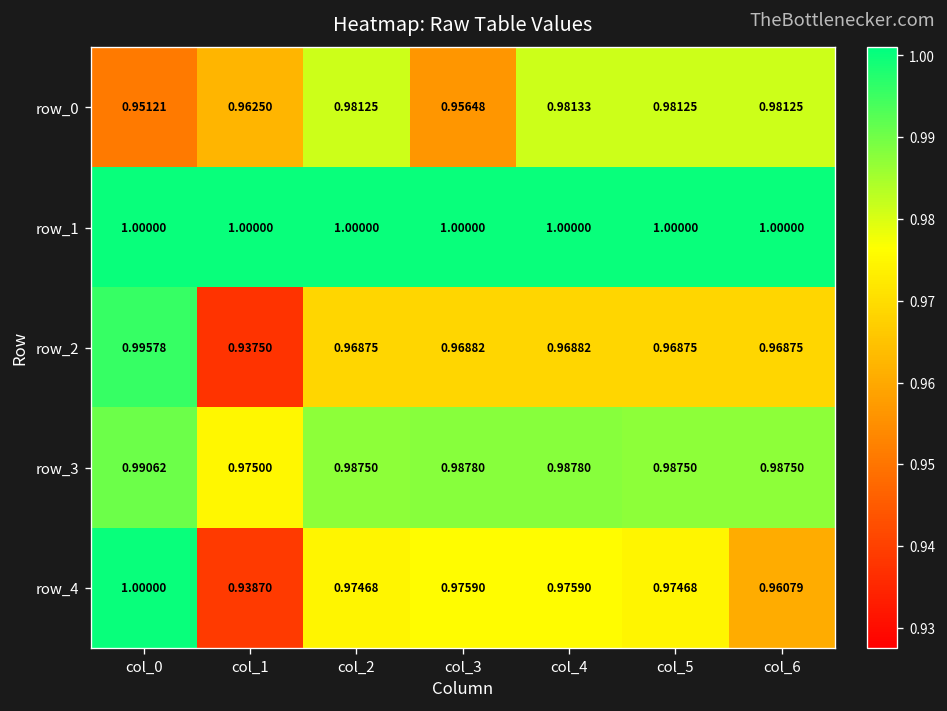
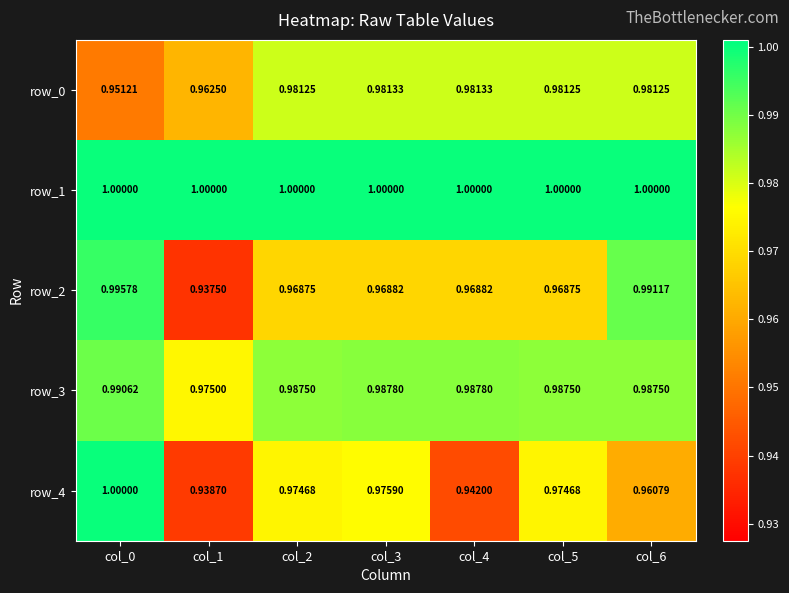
row_0, col_3: 0.95648 -> 0.98133
row_2, col_6: 0.96875 -> 0.99117
row_4, col_4: 0.97590 -> 0.94200
